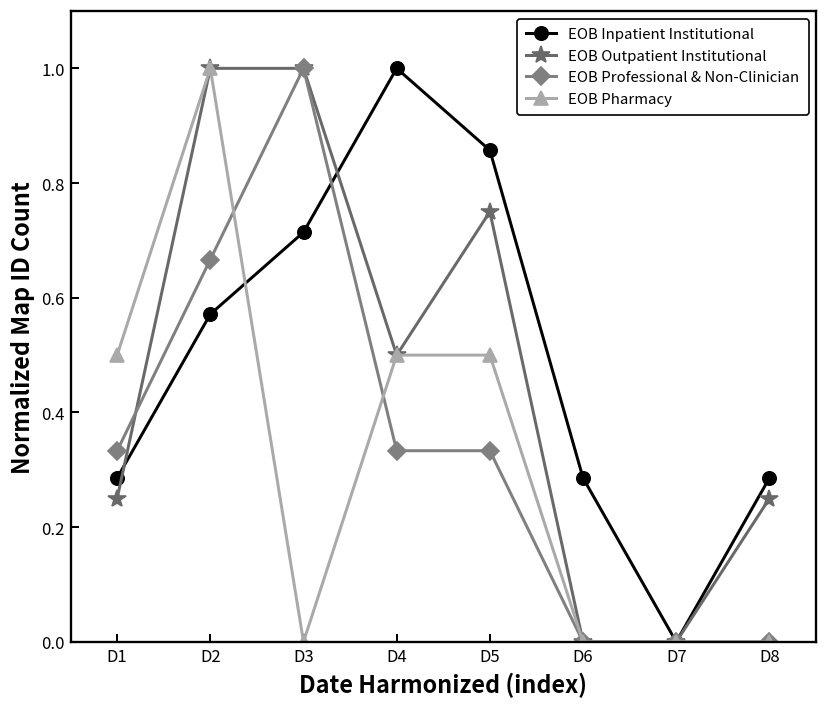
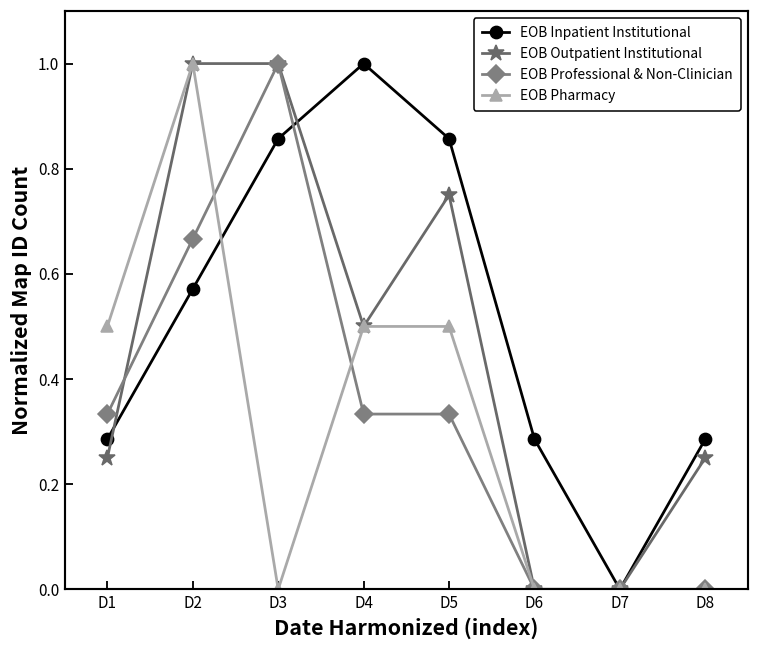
EOB Inpatient Institutional, D3: 0.71 -> 0.86
